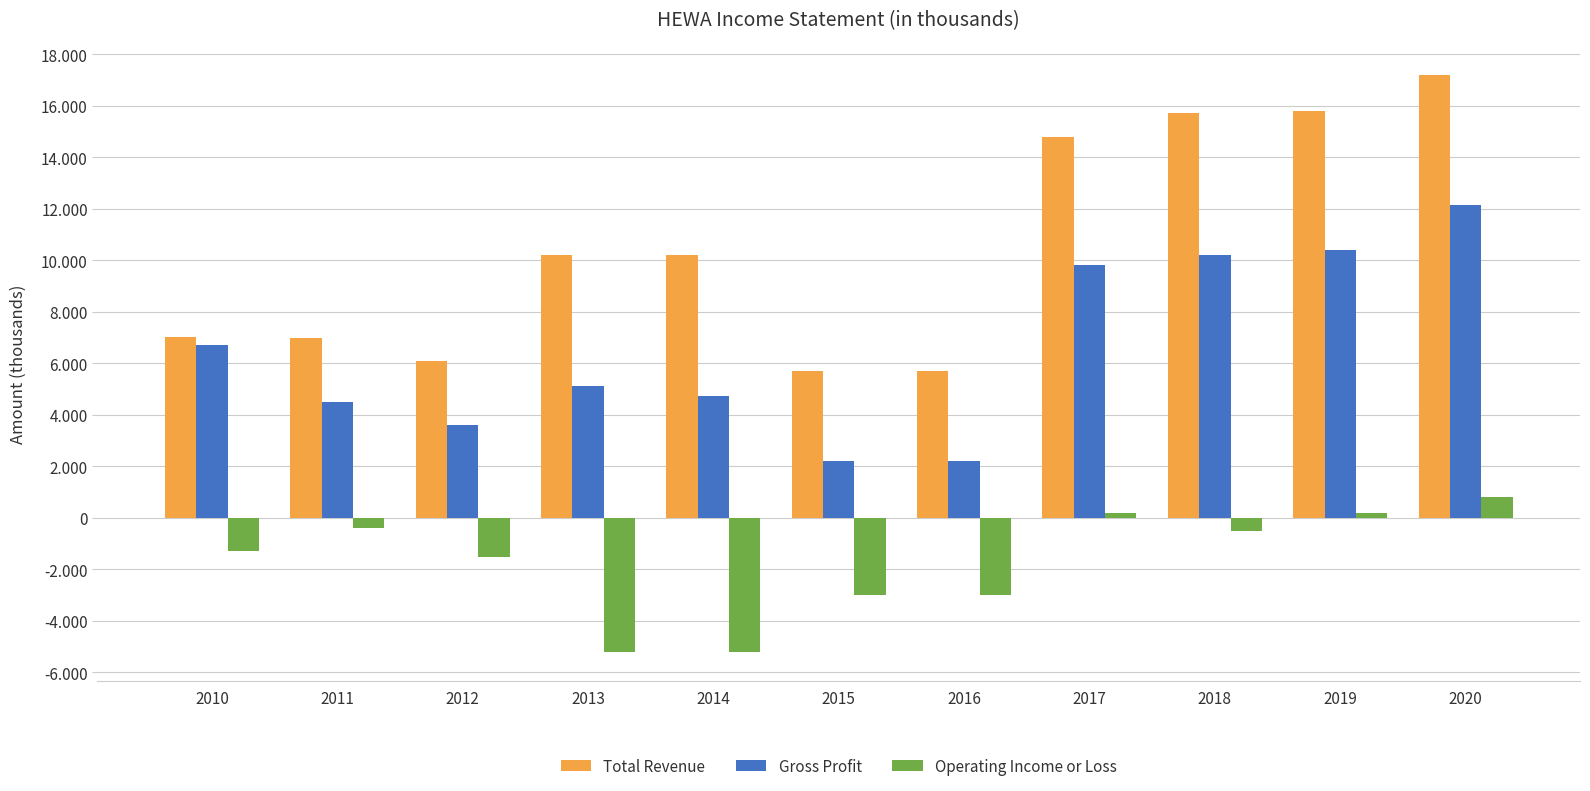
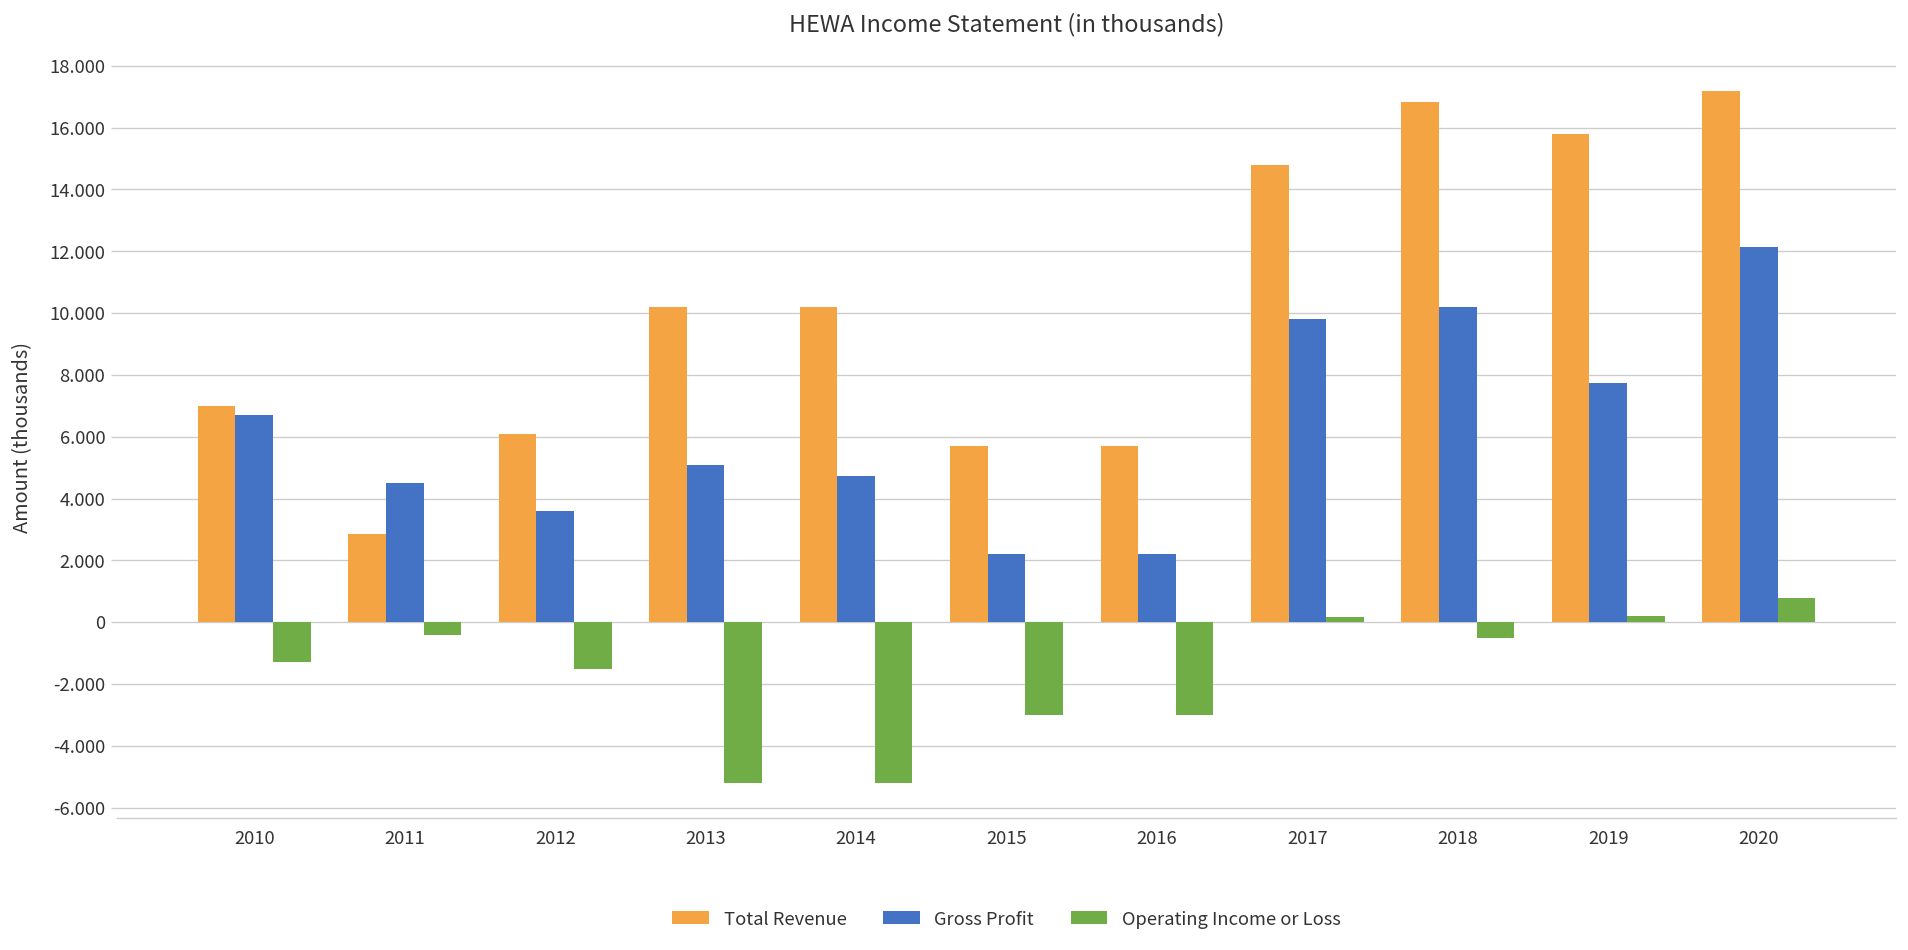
Total Revenue, 2011: 7.0 -> 2.9
Total Revenue, 2018: 15.7 -> 16.8
Gross Profit, 2019: 10.4 -> 7.7
